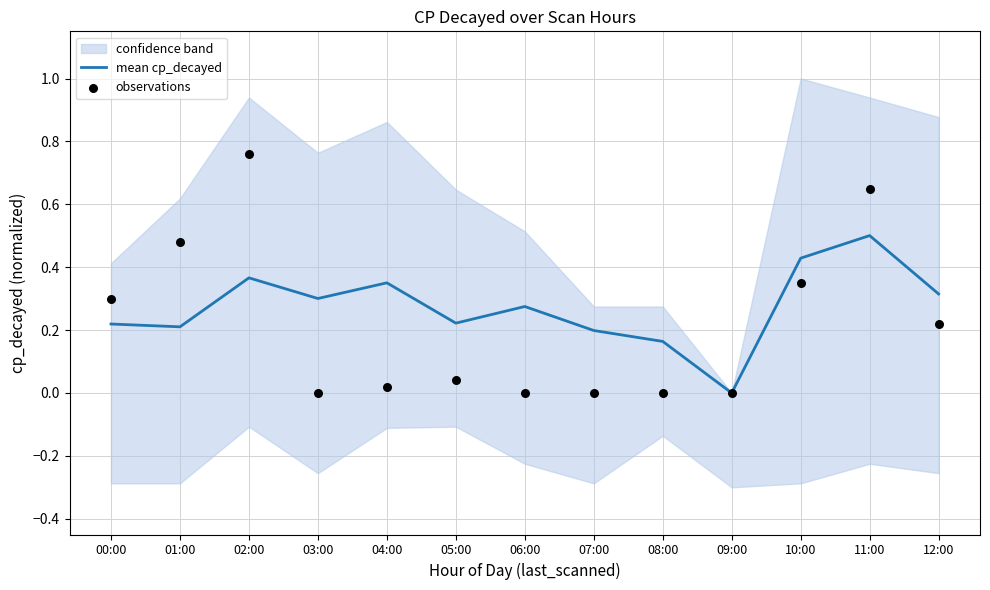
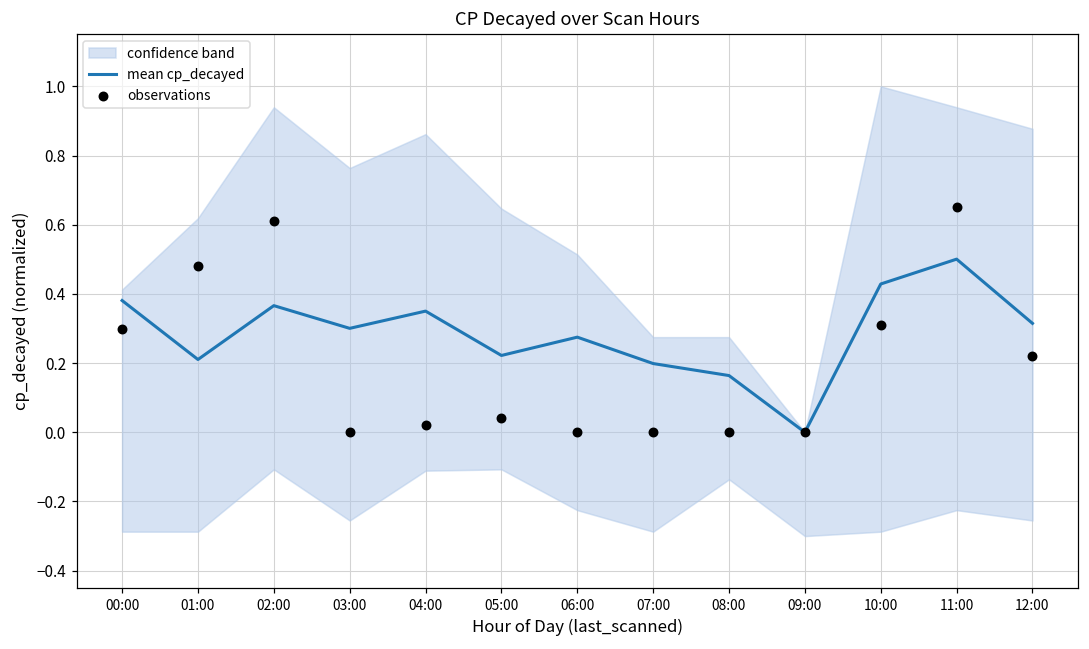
mean cp_decayed, 00:00: 0.22 -> 0.38
observations, 02:00: 0.76 -> 0.61
observations, 10:00: 0.35 -> 0.31
